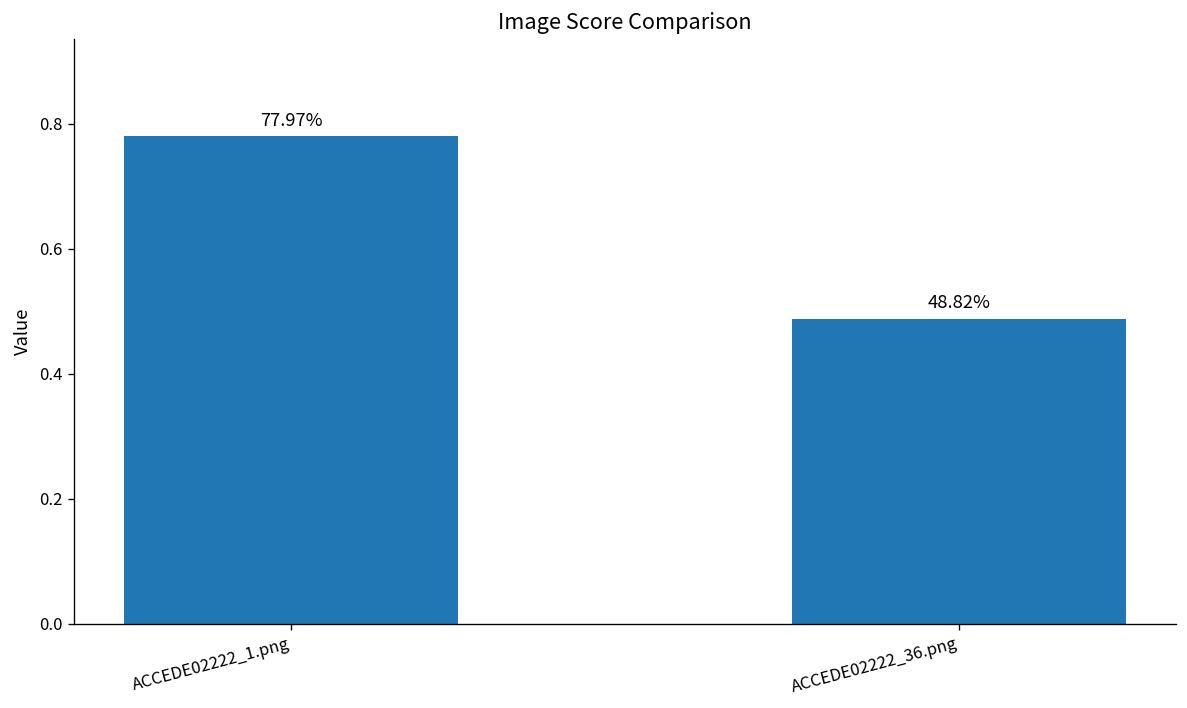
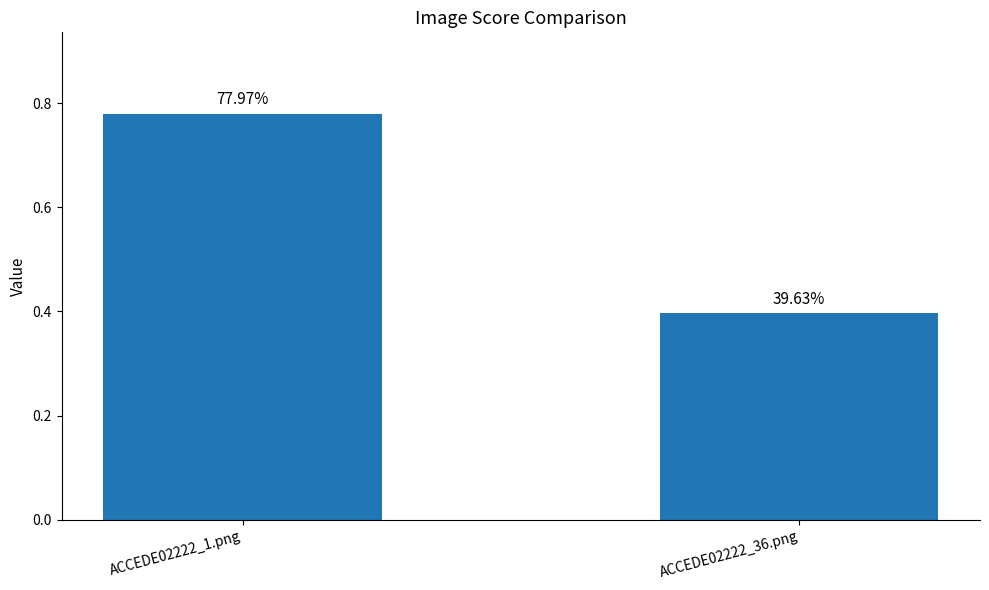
ACCEDE02222_36.png: 48.82% -> 39.63%
